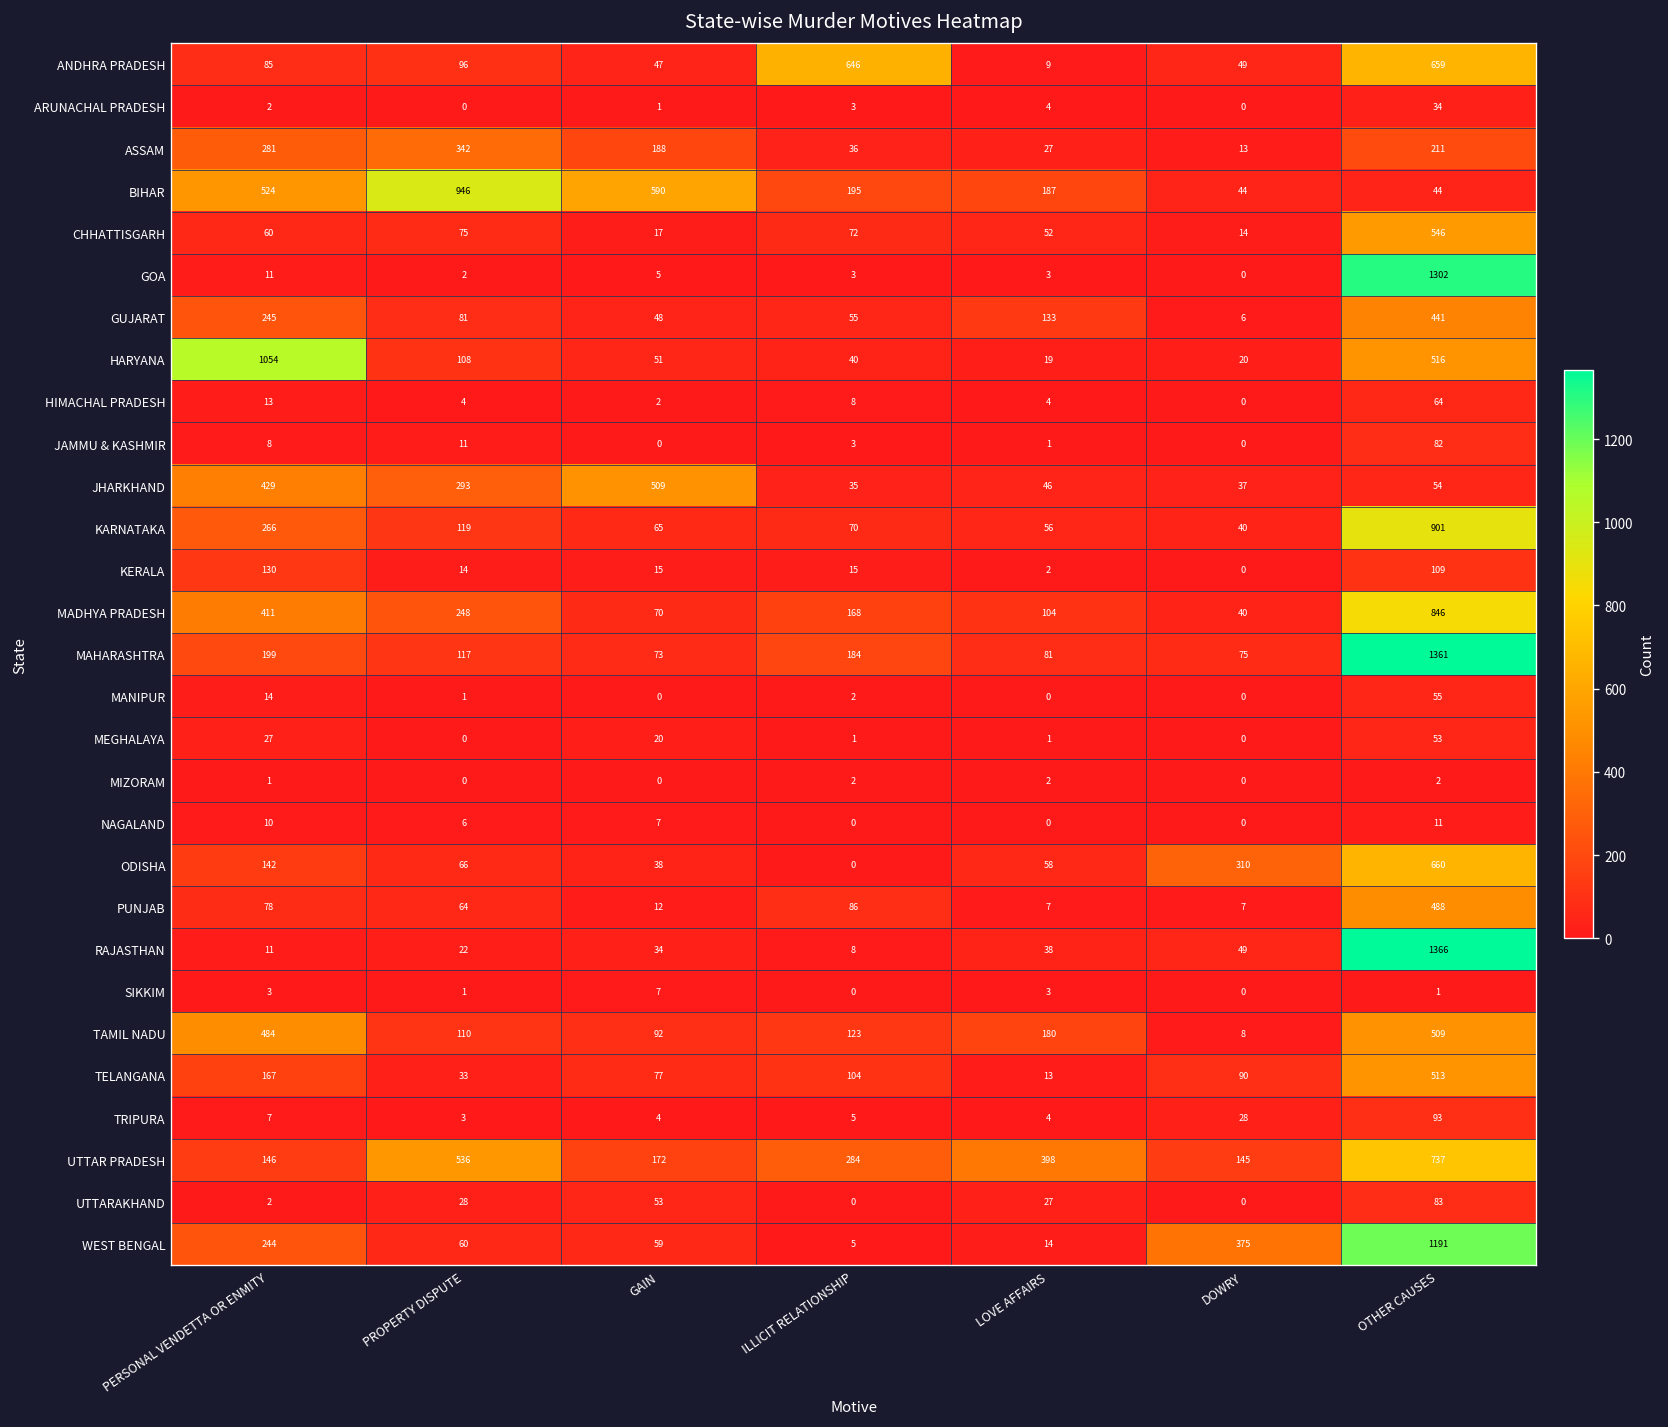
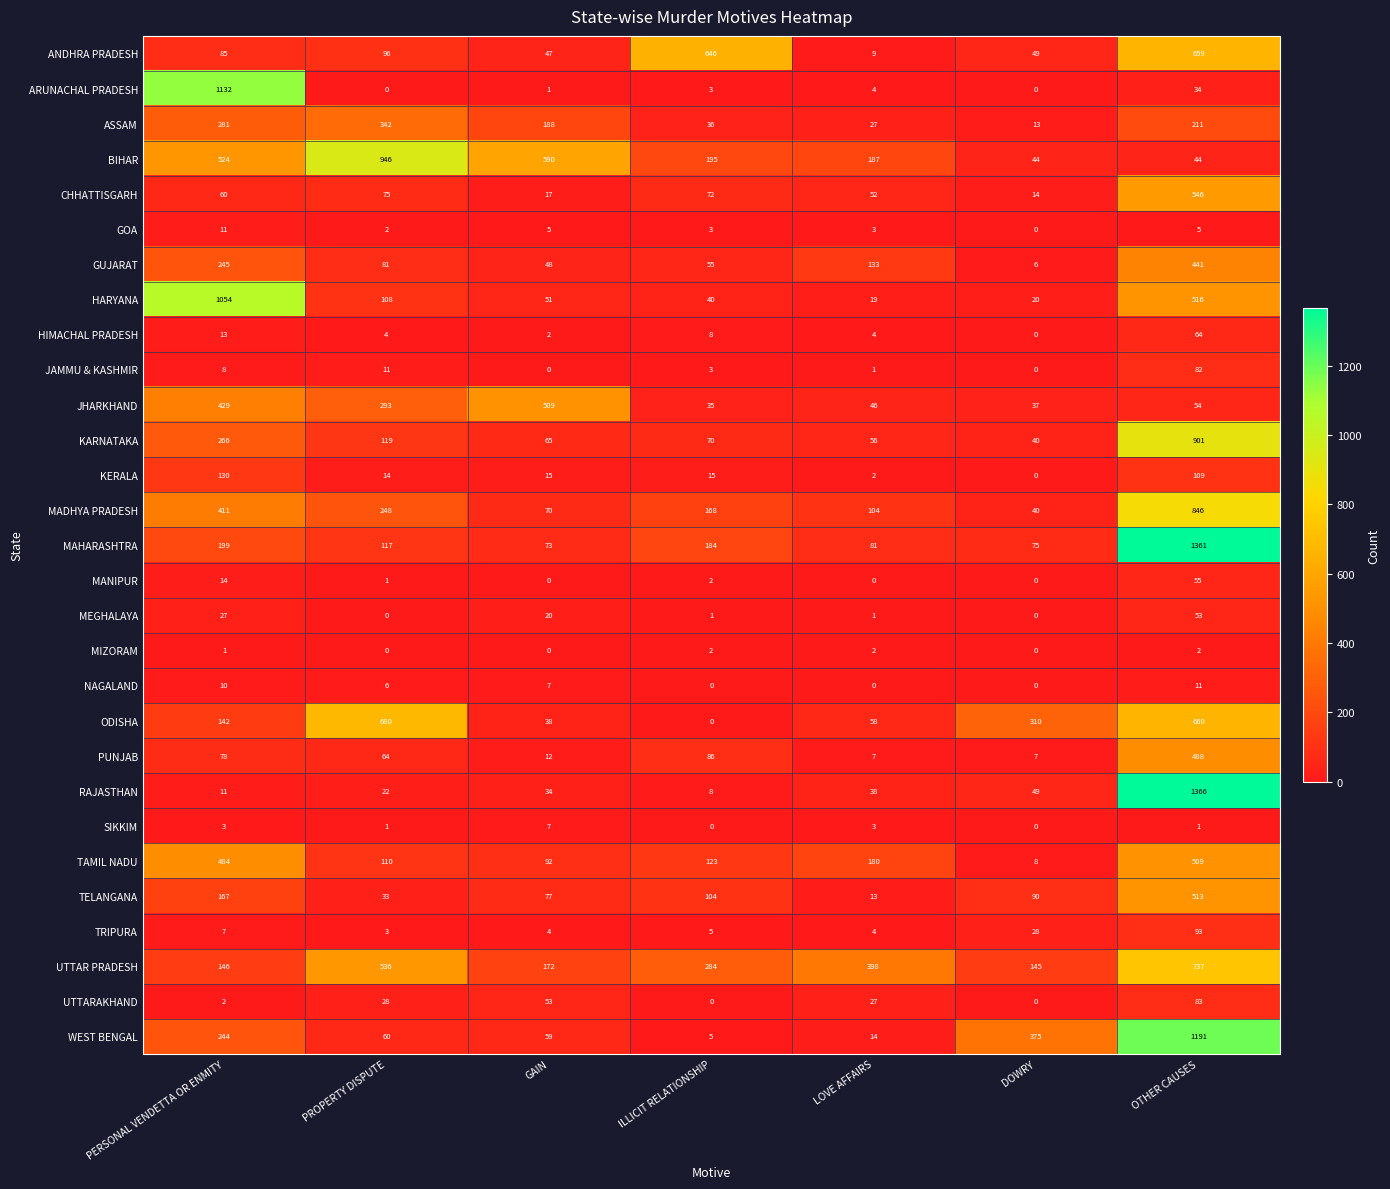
ARUNACHAL PRADESH, PERSONAL VENDETTA OR ENMITY: 2 -> 1132
GOA, OTHER CAUSES: 1302 -> 5
ODISHA, PROPERTY DISPUTE: 66 -> 680
